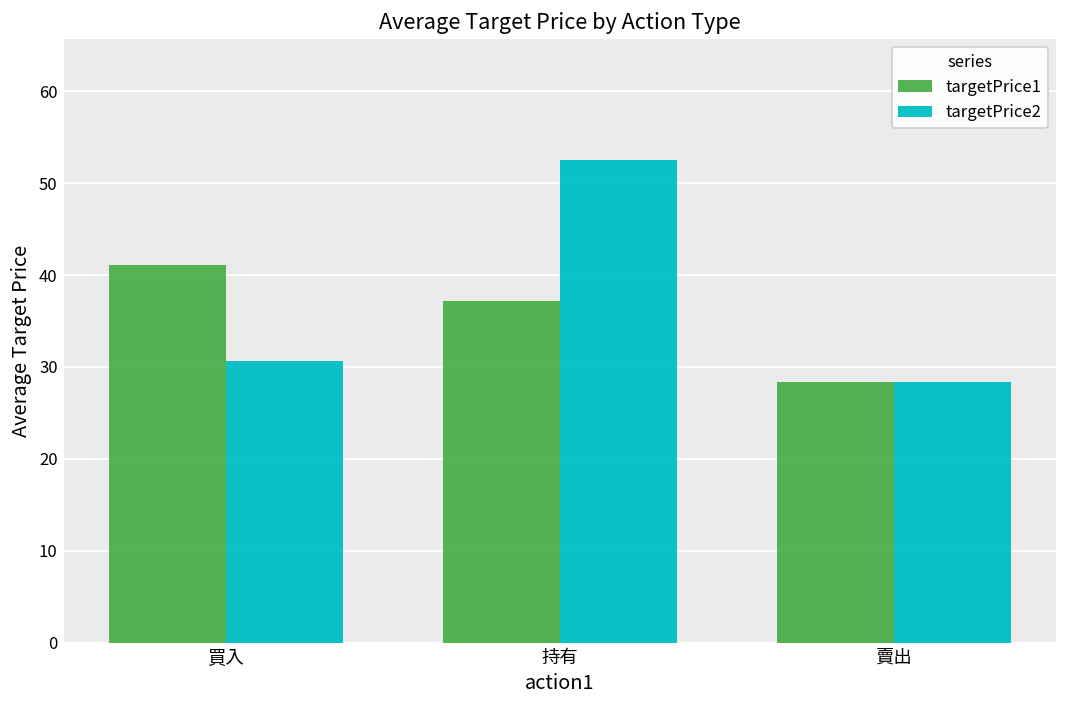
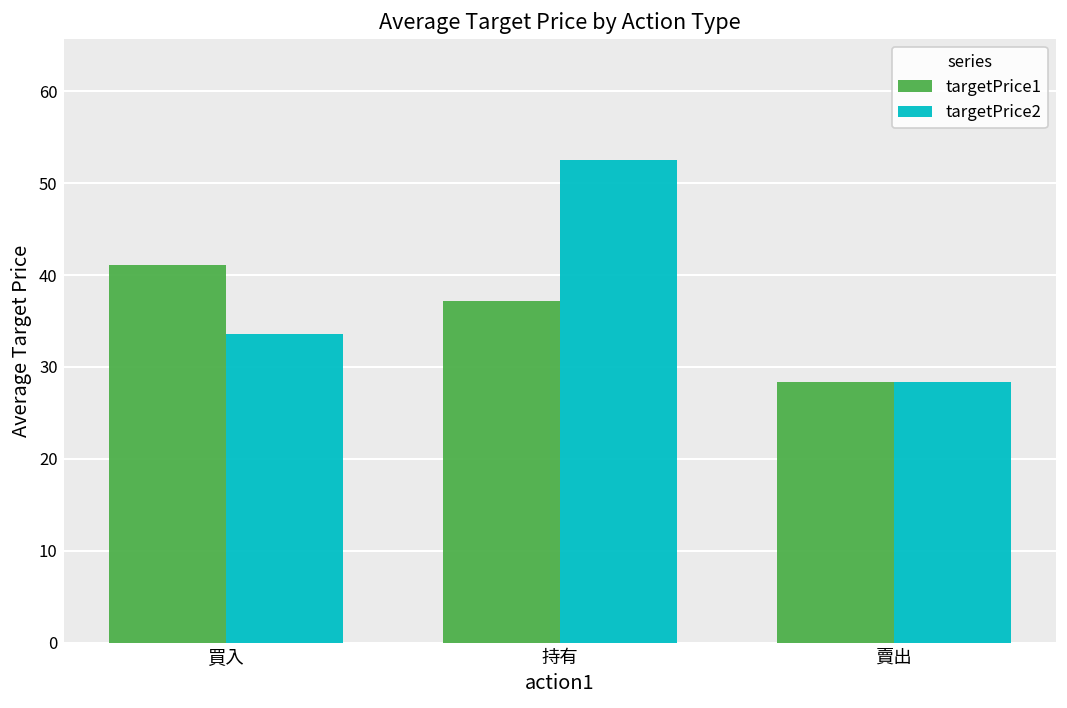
targetPrice2, 買入: 31 -> 34
